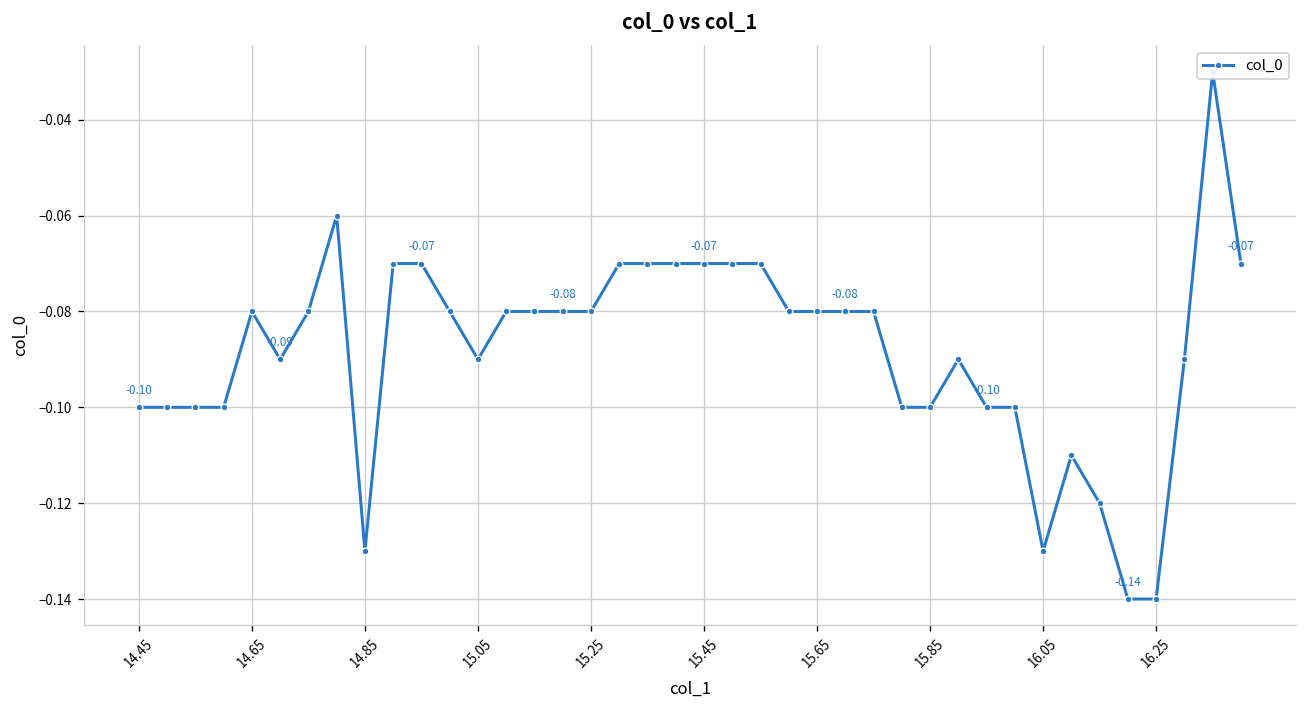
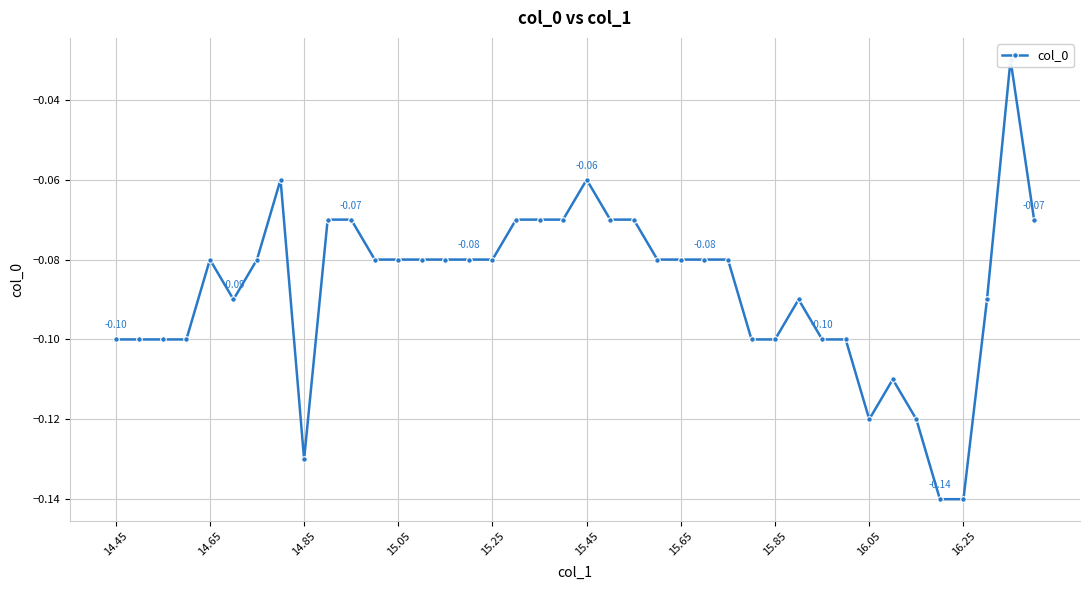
15.05: -0.09 -> -0.08
15.45: -0.07 -> -0.06
16.05: -0.13 -> -0.12
